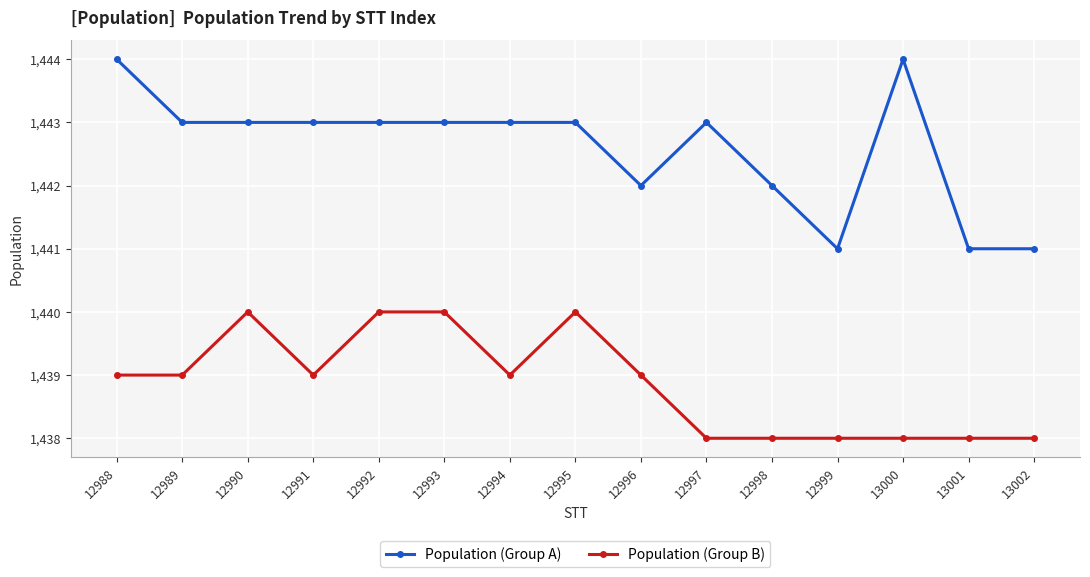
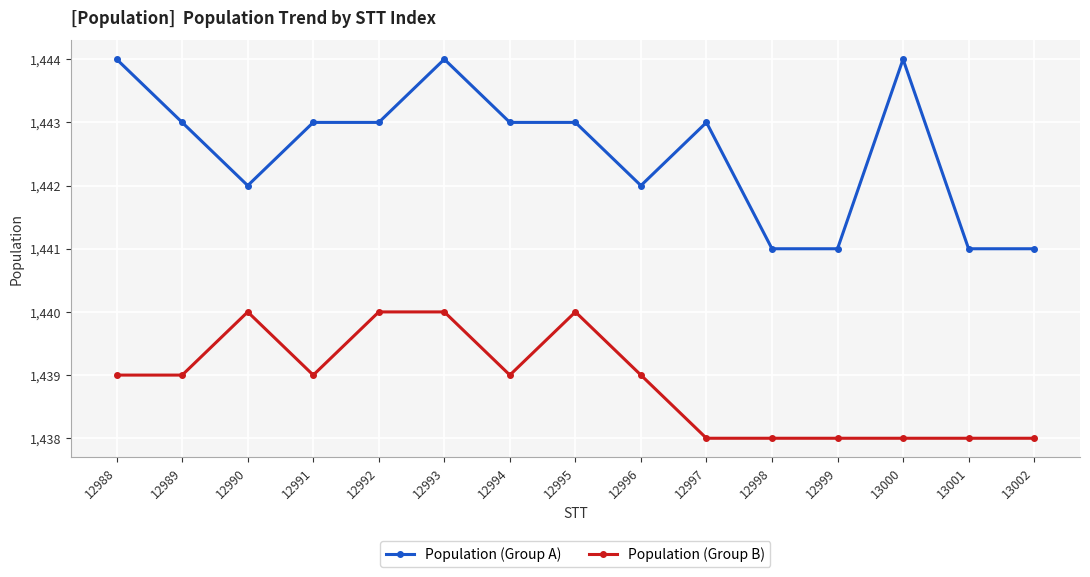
Population (Group A), 12990: 1,443 -> 1,442
Population (Group A), 12993: 1,443 -> 1,444
Population (Group A), 12998: 1,442 -> 1,441
